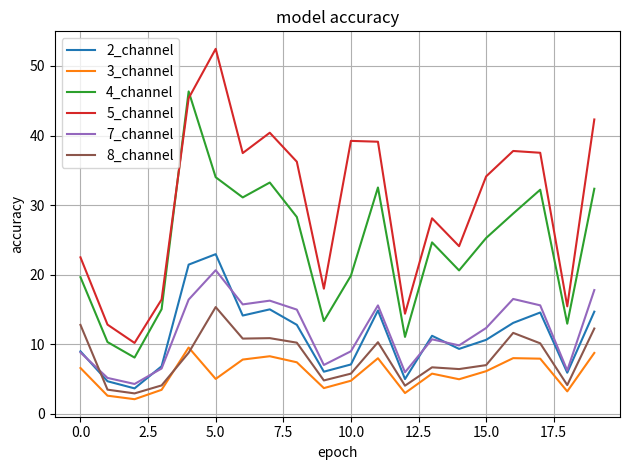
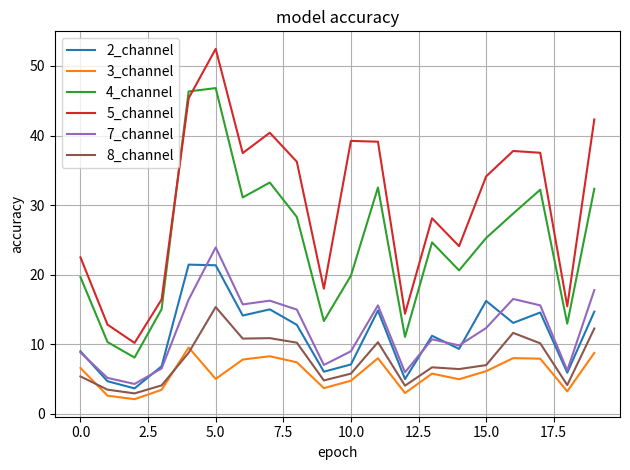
8_channel, 0.0: 13 -> 5
2_channel, 5.0: 23 -> 21
4_channel, 5.0: 34 -> 47
7_channel, 5.0: 21 -> 24
2_channel, 15.0: 11 -> 16
